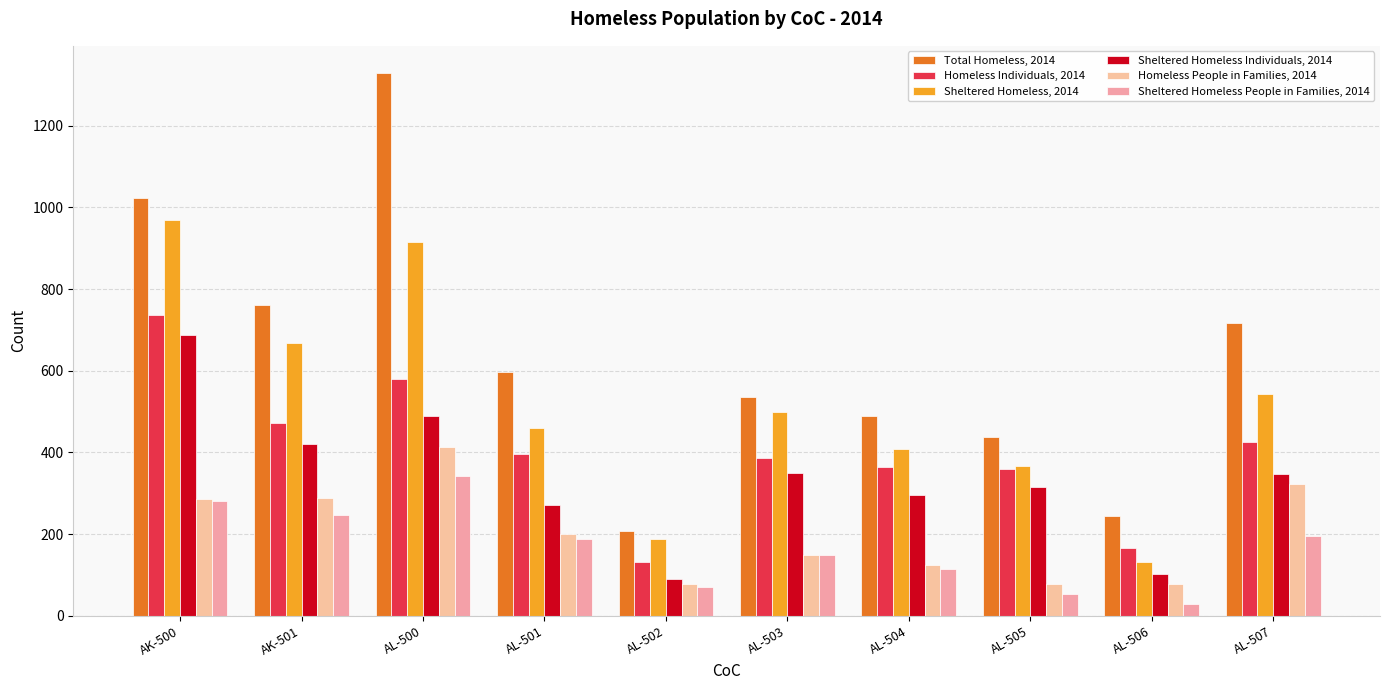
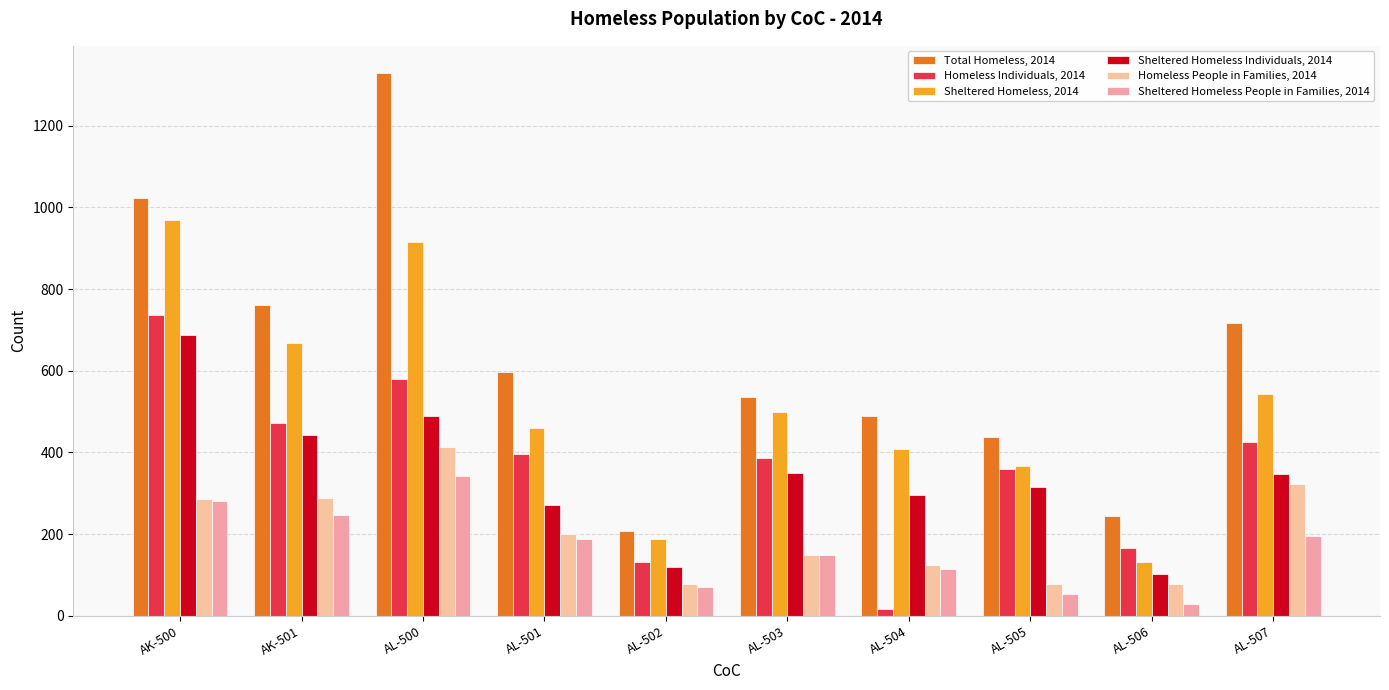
Sheltered Homeless Individuals, 2014, AK-501: 420 -> 440
Sheltered Homeless Individuals, 2014, AL-502: 90 -> 120
Homeless Individuals, 2014, AL-504: 370 -> 20
